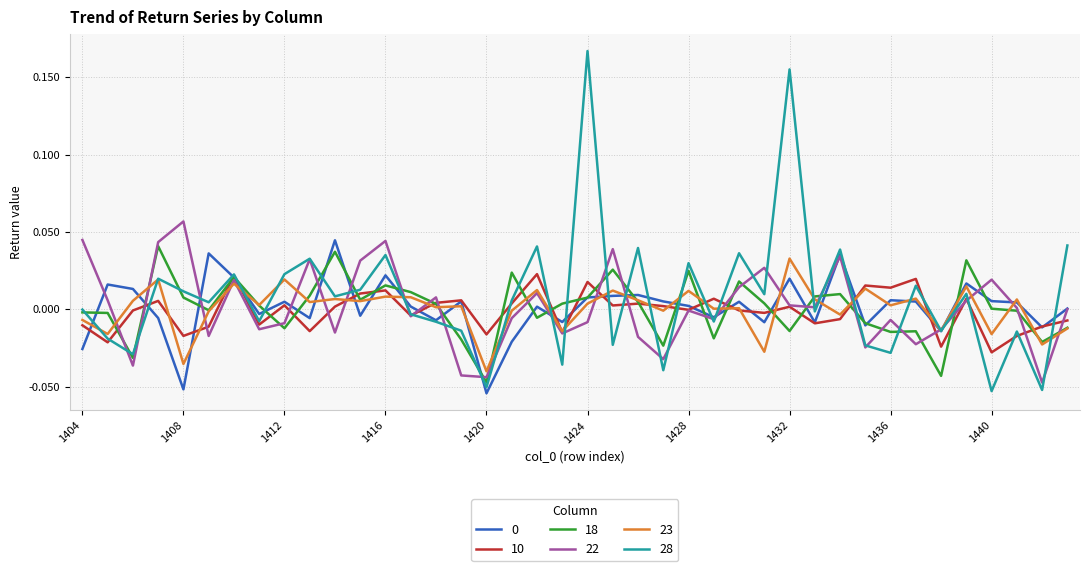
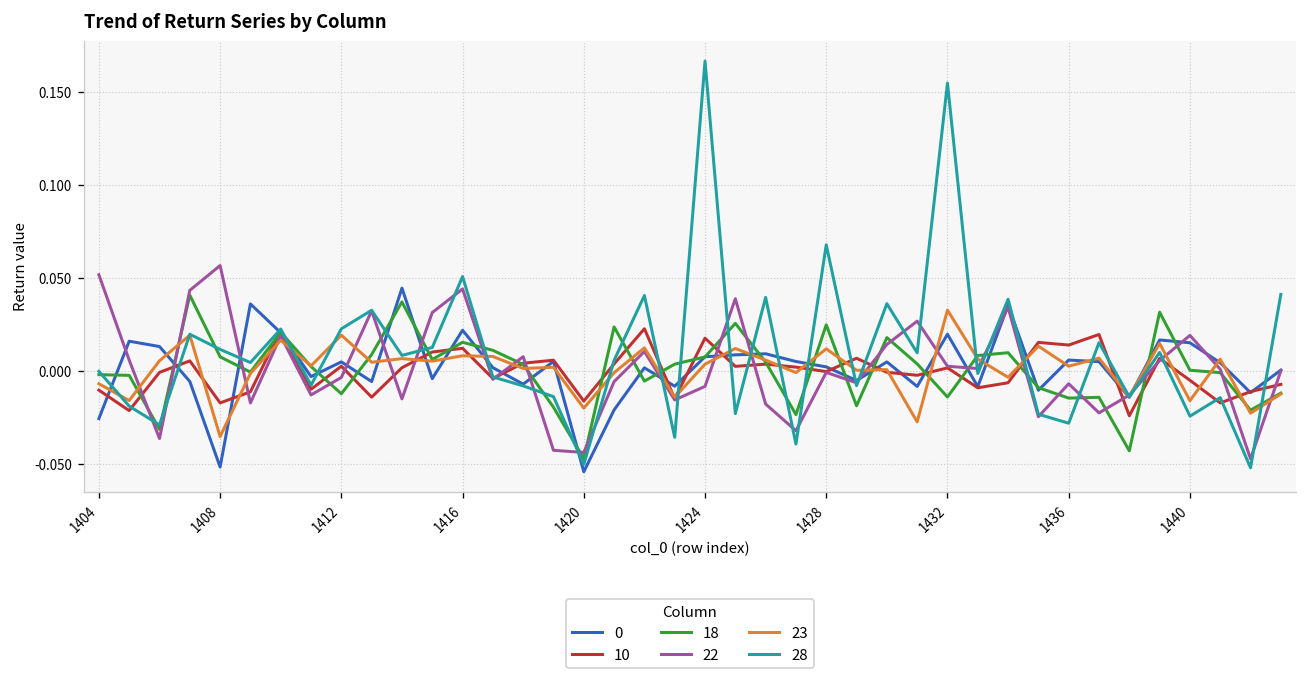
22, 1404: 0.045 -> 0.052
22, 1412: -0.009 -> -0.004
28, 1416: 0.035 -> 0.051
23, 1420: -0.040 -> -0.020
28, 1428: 0.030 -> 0.068
0, 1440: 0.005 -> 0.015
10, 1440: -0.028 -> -0.005
28, 1440: -0.053 -> -0.024
